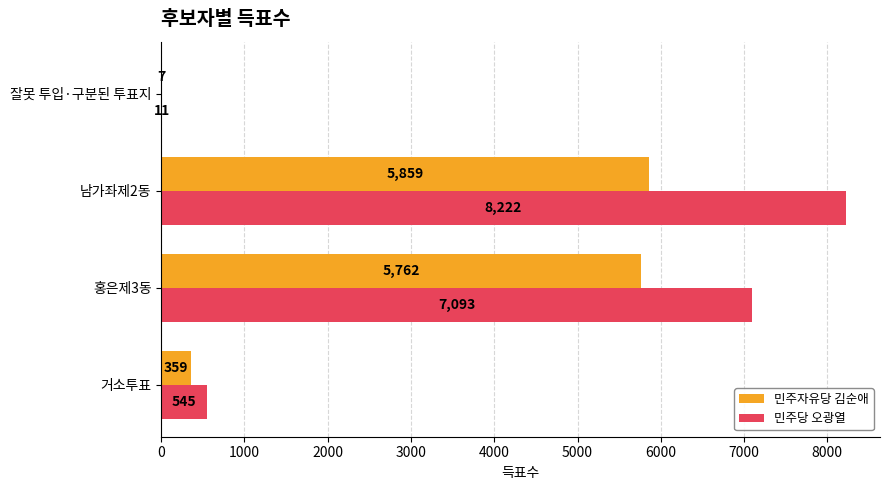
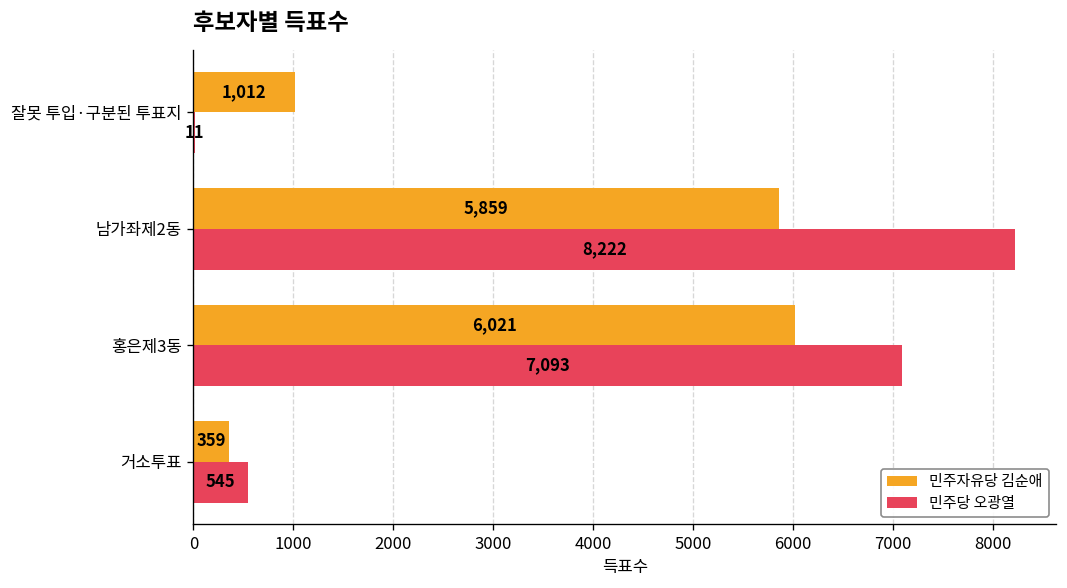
민주자유당 김순애, 잘못 투입·구분된 투표지: 7 -> 1,012
민주자유당 김순애, 홍은제3동: 5,762 -> 6,021
